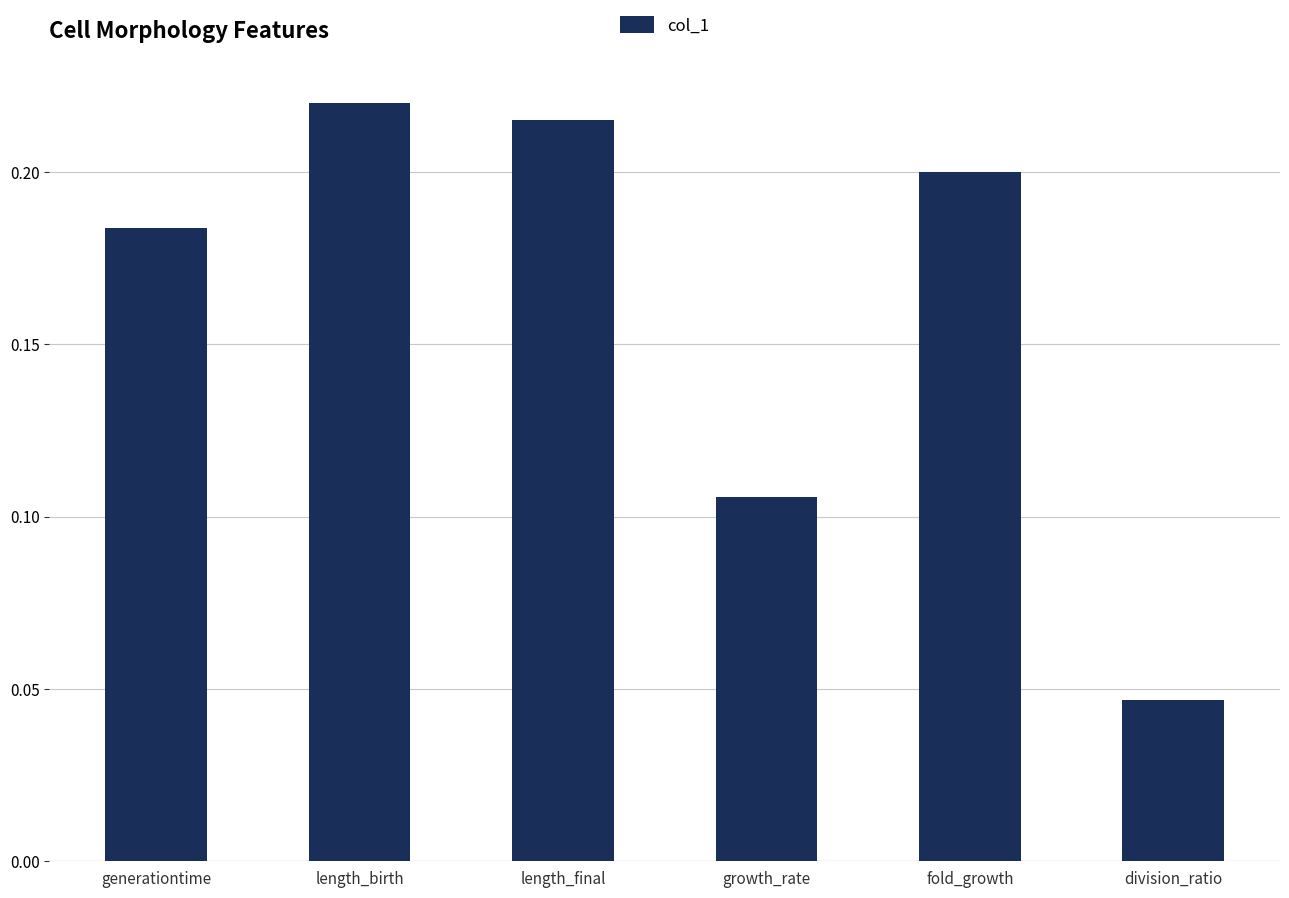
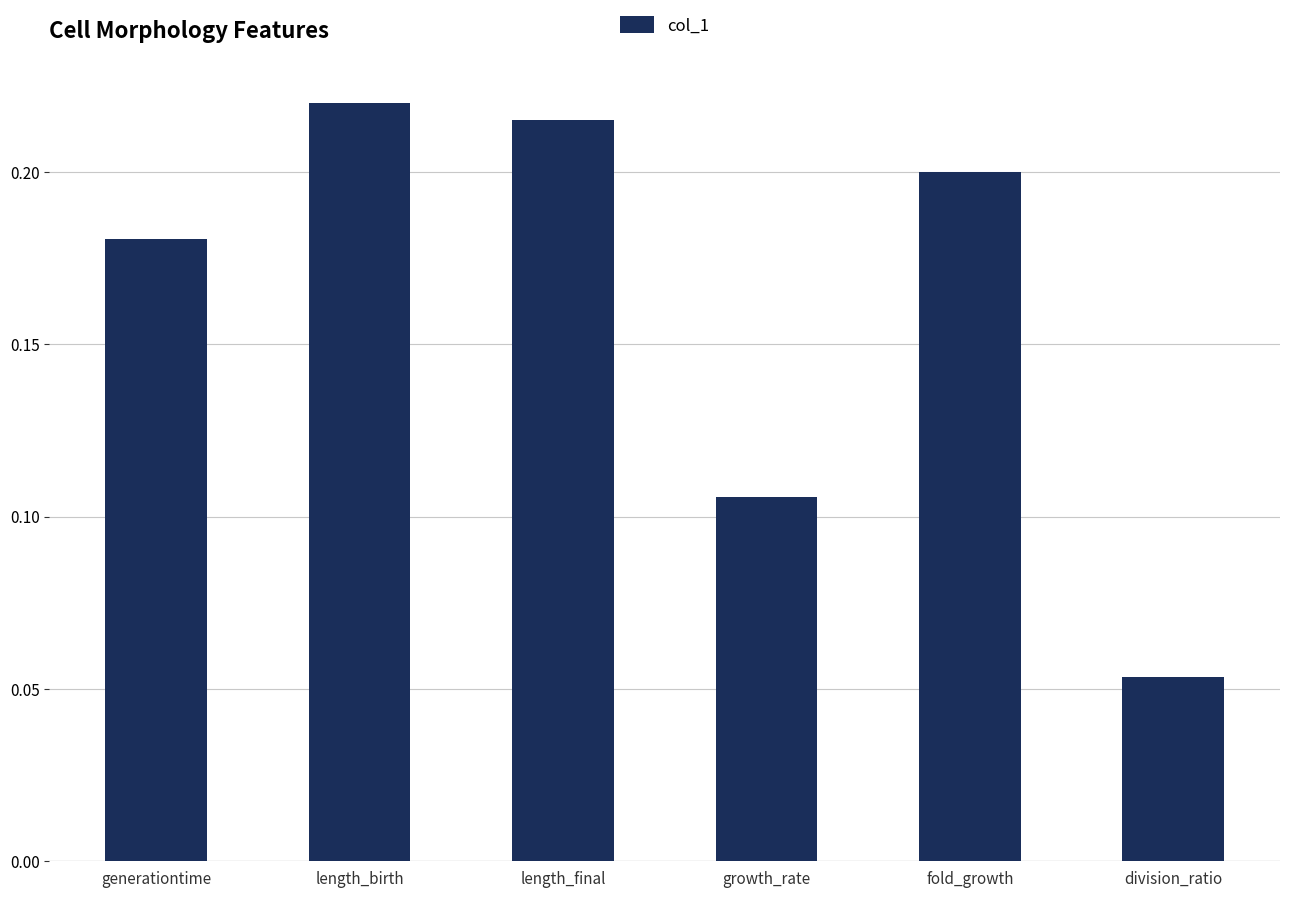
generationtime: 0.184 -> 0.180
division_ratio: 0.047 -> 0.053
